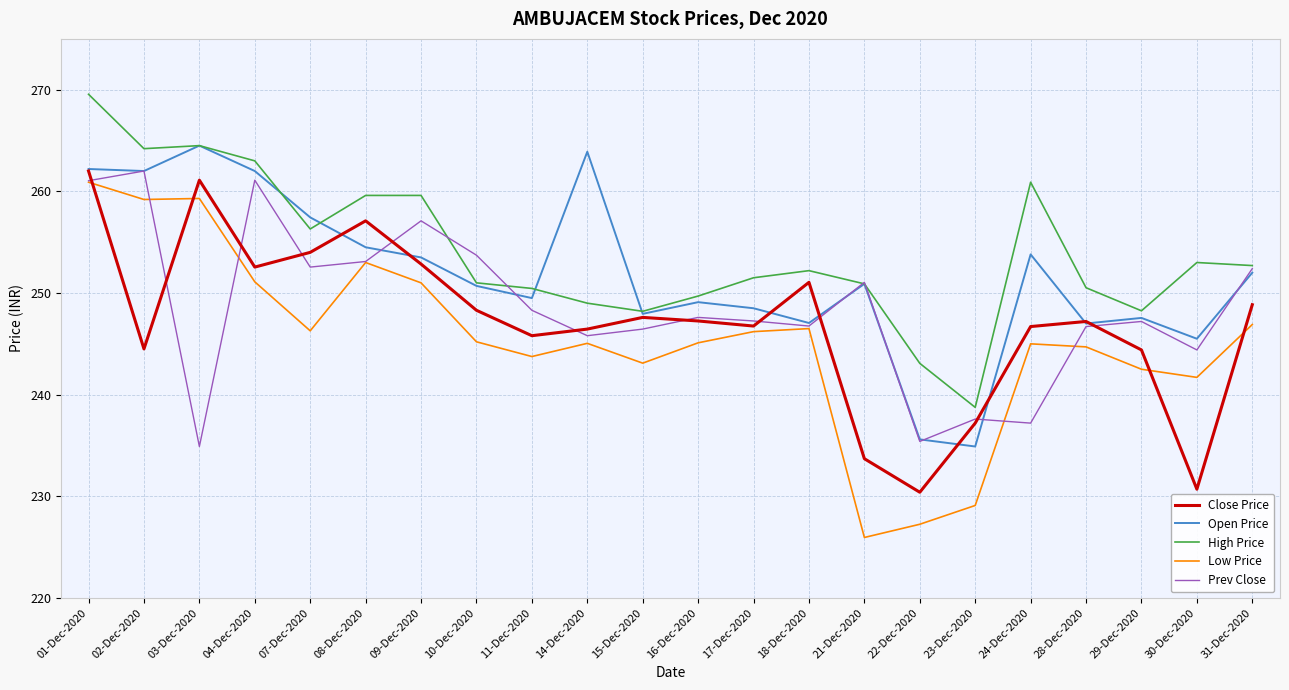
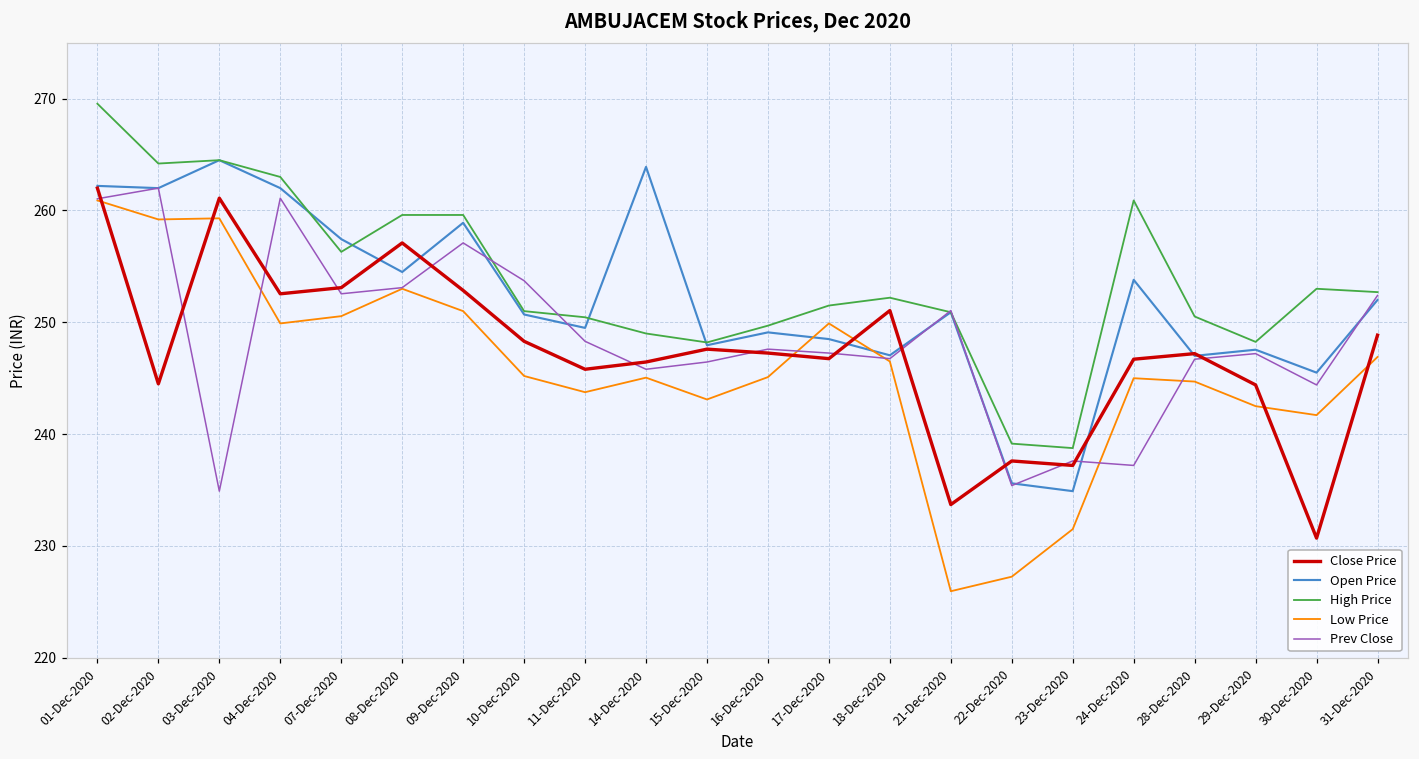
Low Price, 04-Dec-2020: 251.1 -> 249.9
Close Price, 07-Dec-2020: 254.0 -> 253.1
Low Price, 07-Dec-2020: 246.3 -> 250.6
Open Price, 09-Dec-2020: 253.5 -> 258.9
Low Price, 17-Dec-2020: 246.2 -> 249.9
Close Price, 22-Dec-2020: 230.4 -> 237.6
High Price, 22-Dec-2020: 243.1 -> 239.2
Low Price, 23-Dec-2020: 229.1 -> 231.5
